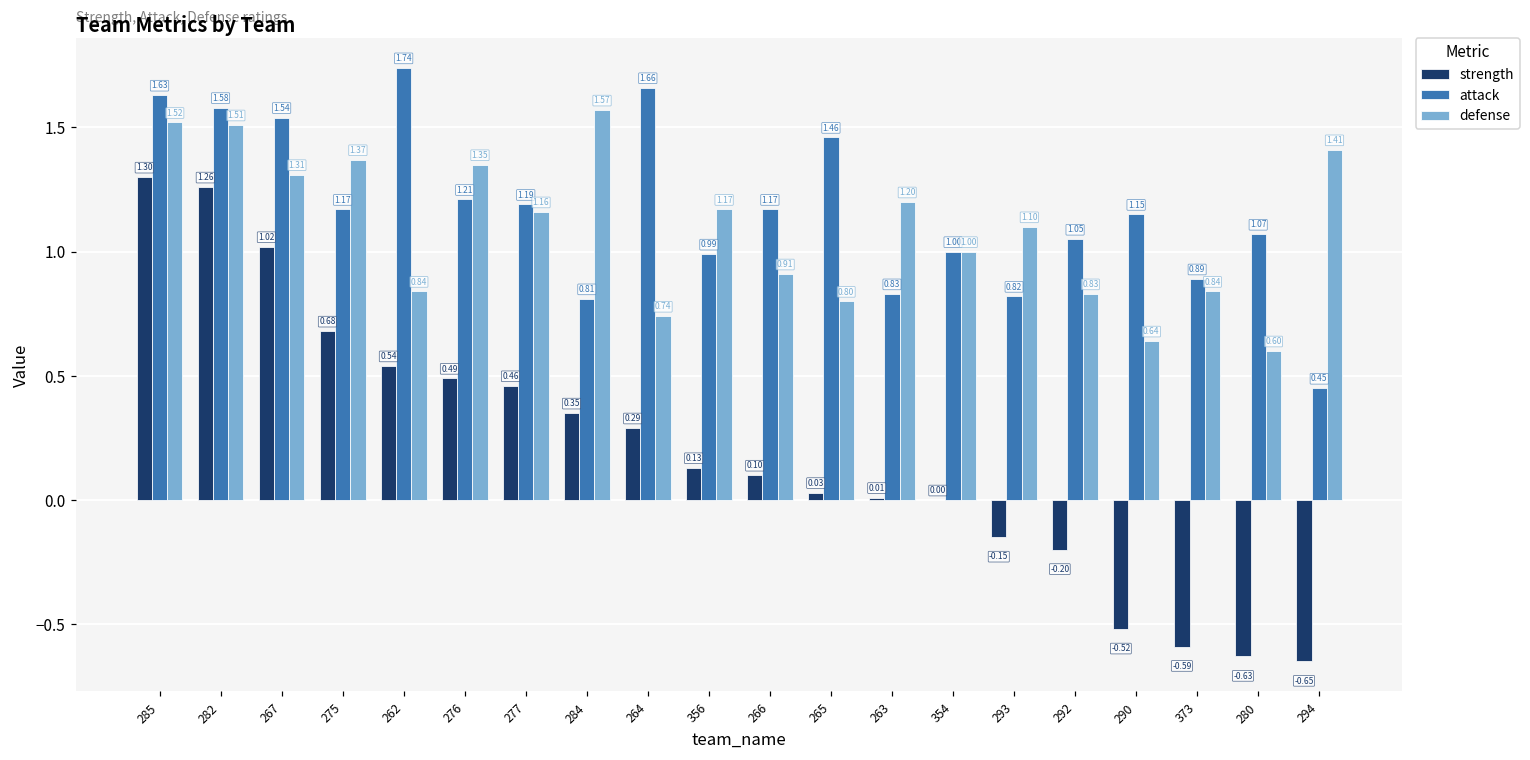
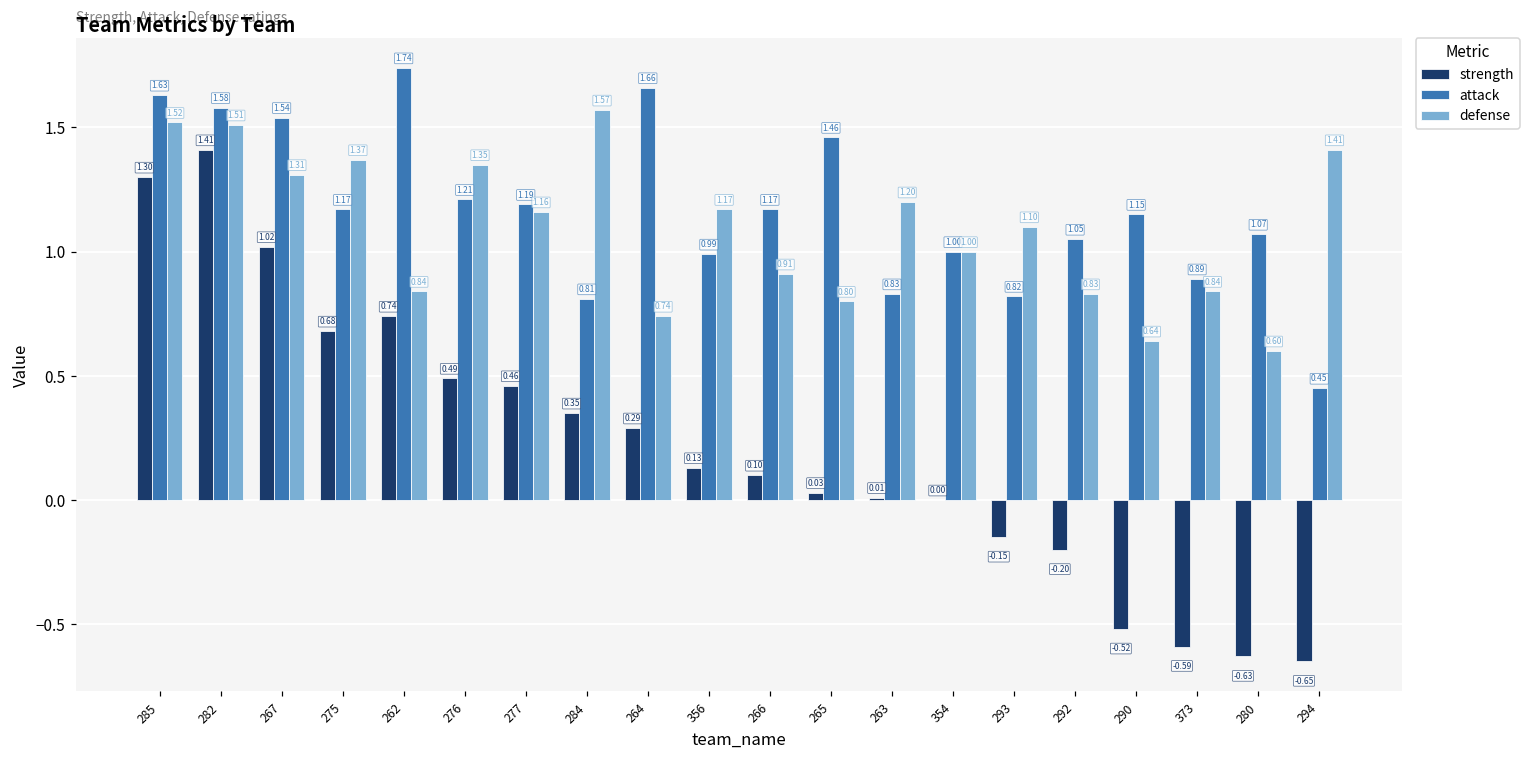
strength, 282: 1.26 -> 1.41
strength, 262: 0.54 -> 0.74
